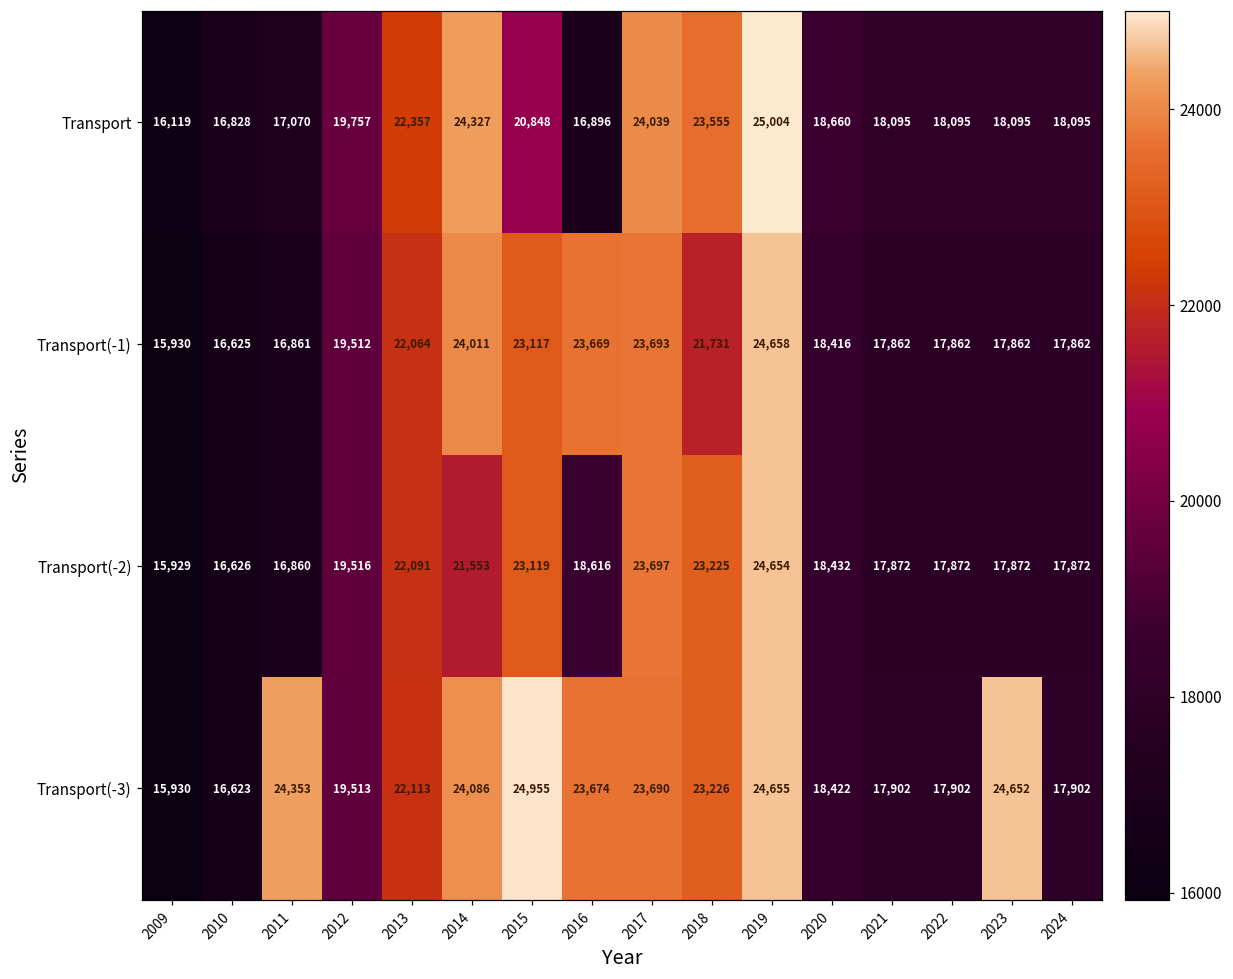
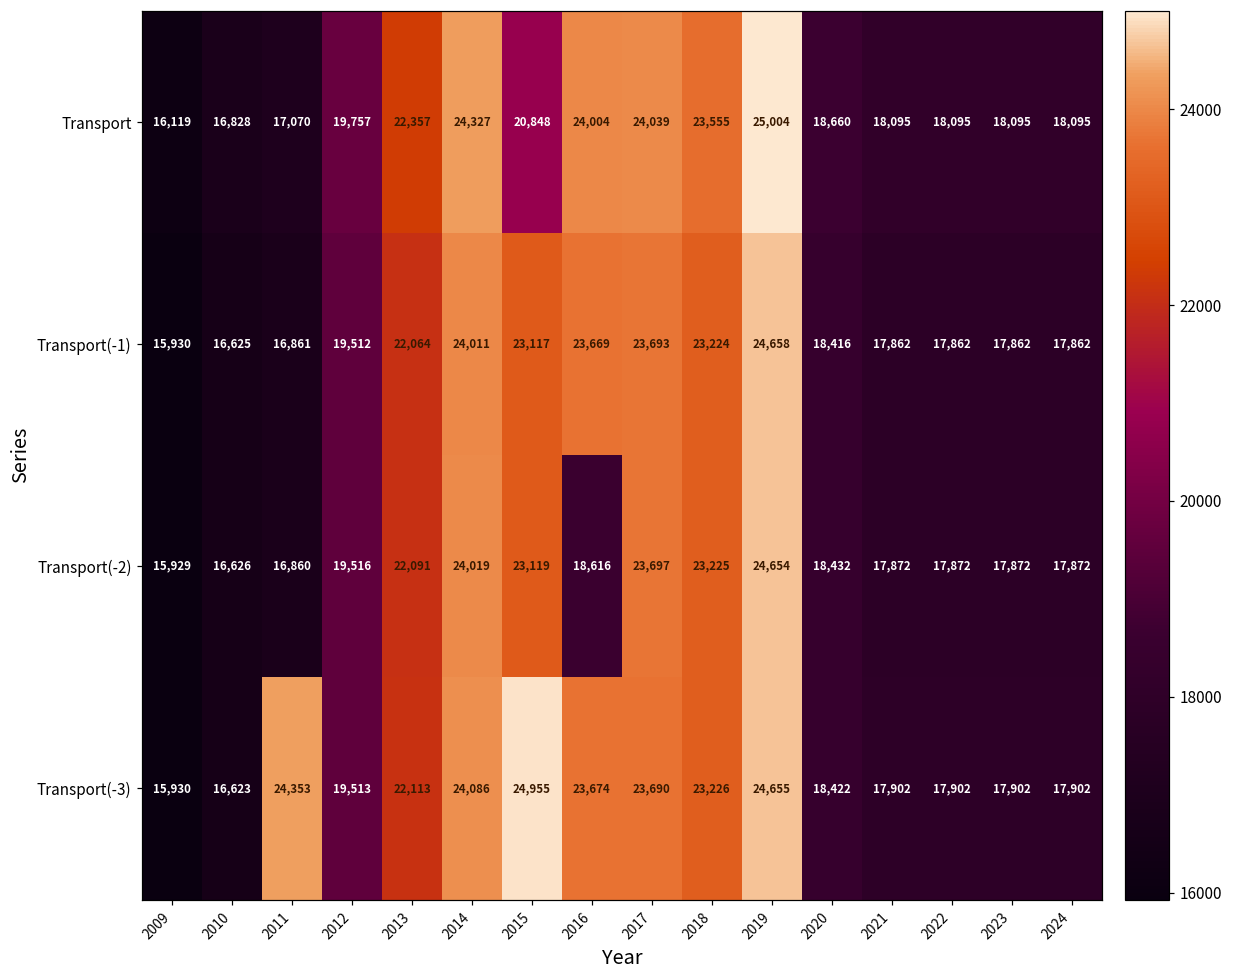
Transport, 2016: 16,896 -> 24,004
Transport(-1), 2018: 21,731 -> 23,224
Transport(-2), 2014: 21,553 -> 24,019
Transport(-3), 2023: 24,652 -> 17,902
